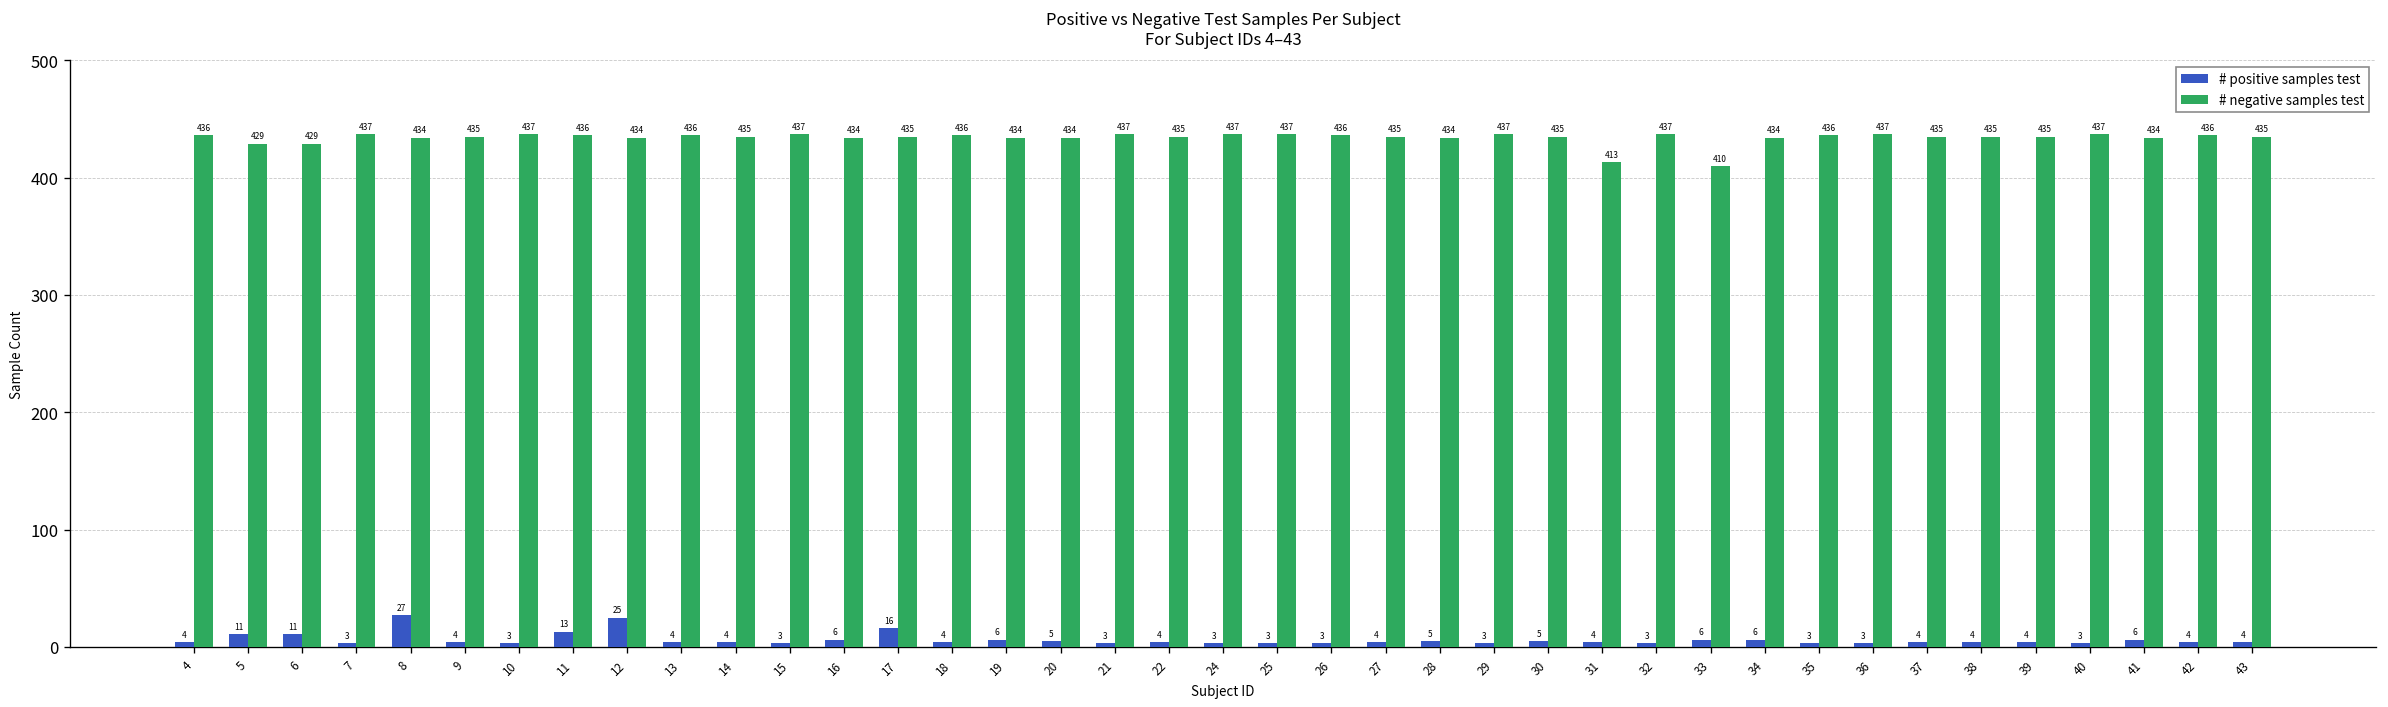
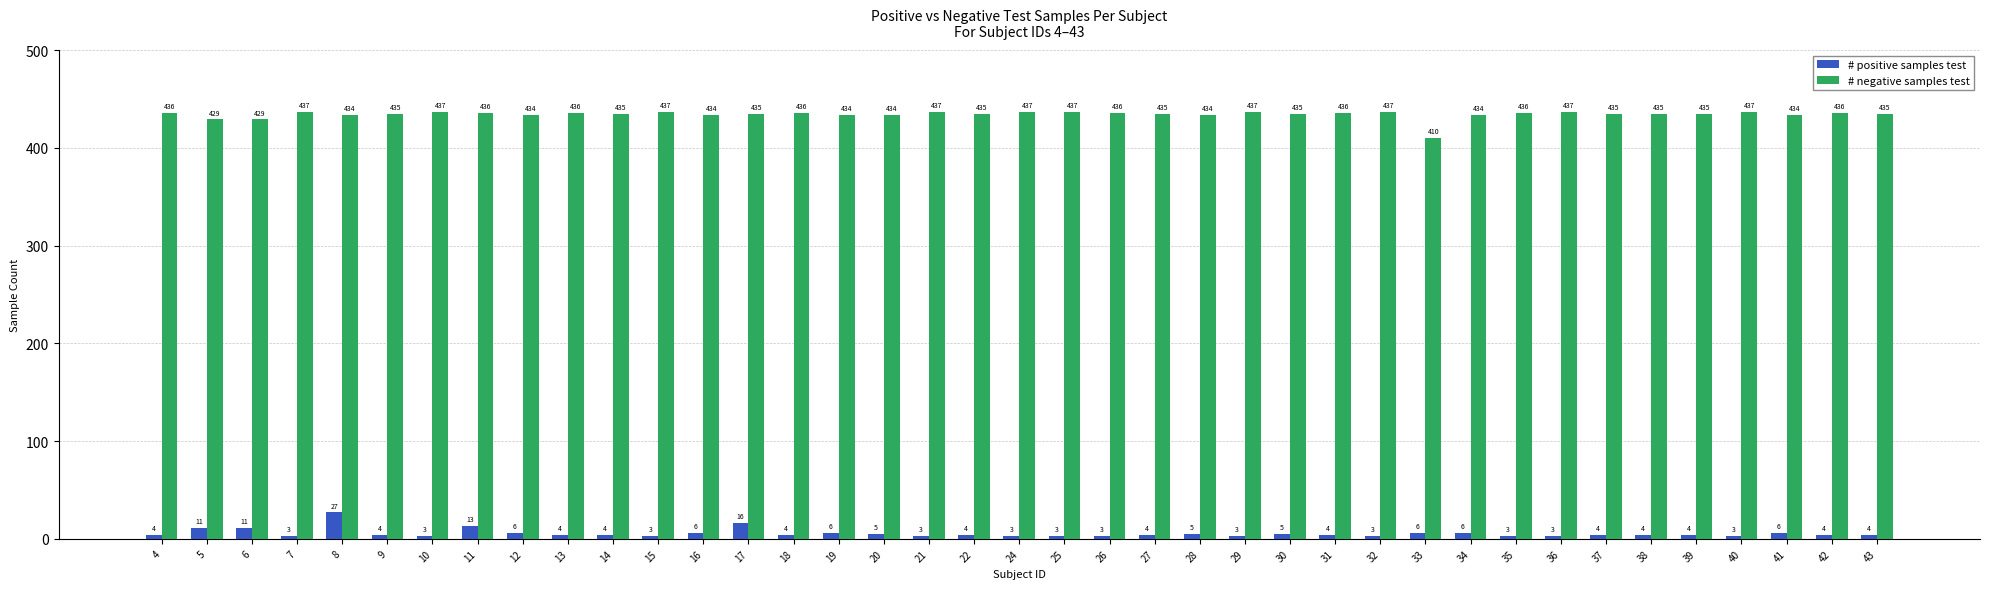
# positive samples test, 12: 25 -> 6
# negative samples test, 31: 413 -> 436
